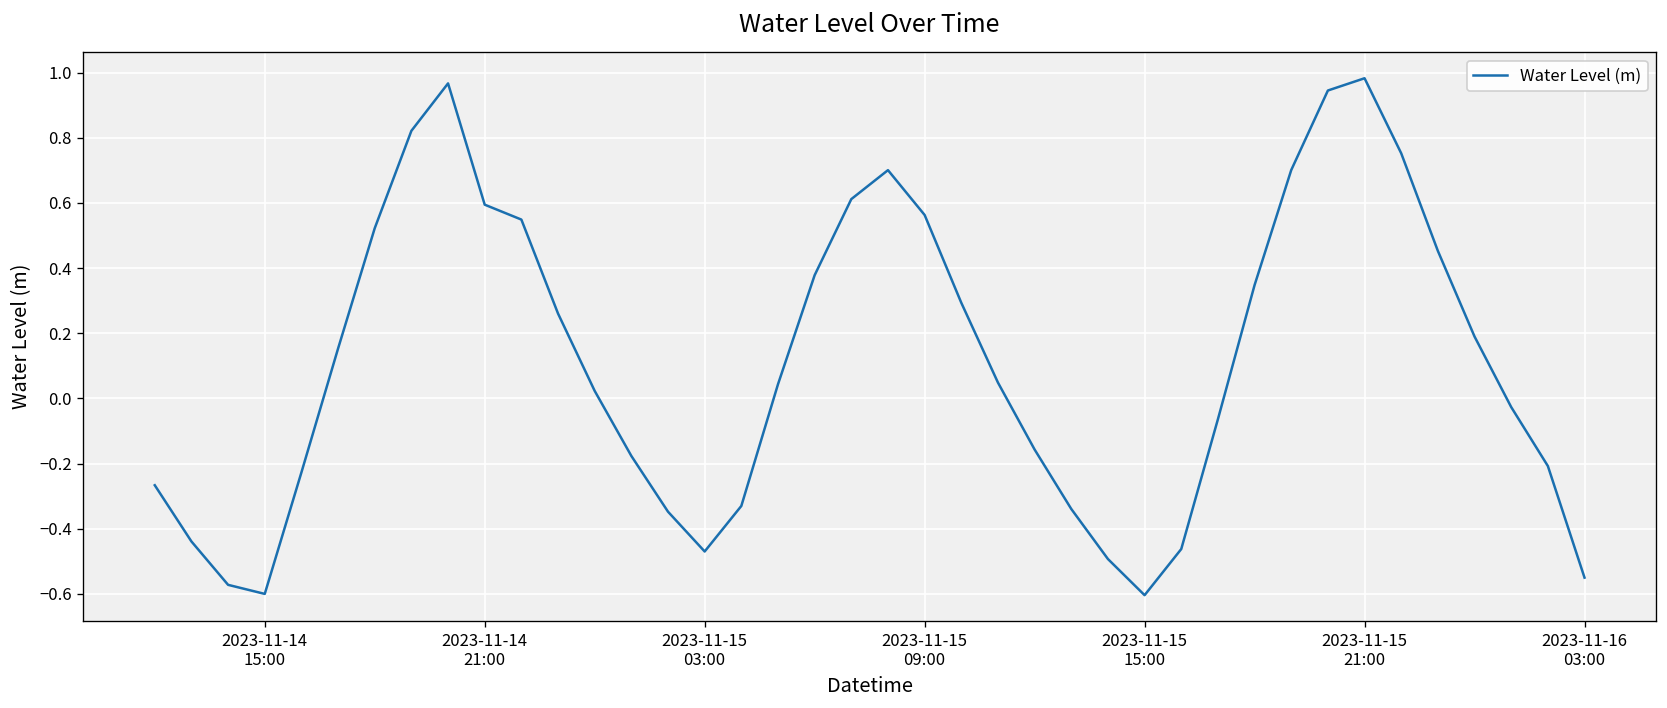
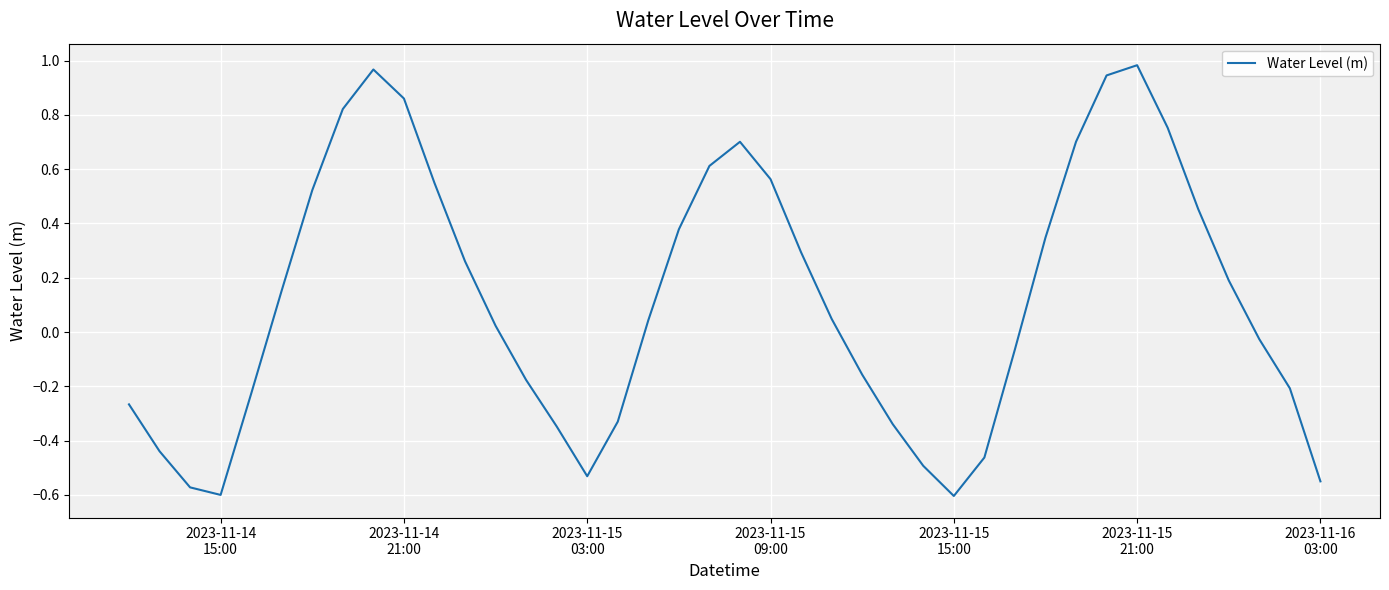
2023-11-14 21:00: 0.59 -> 0.86
2023-11-15 03:00: -0.47 -> -0.53
